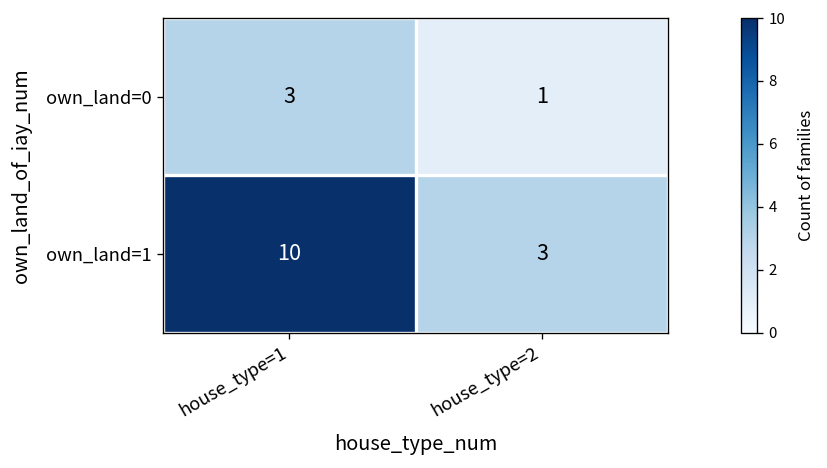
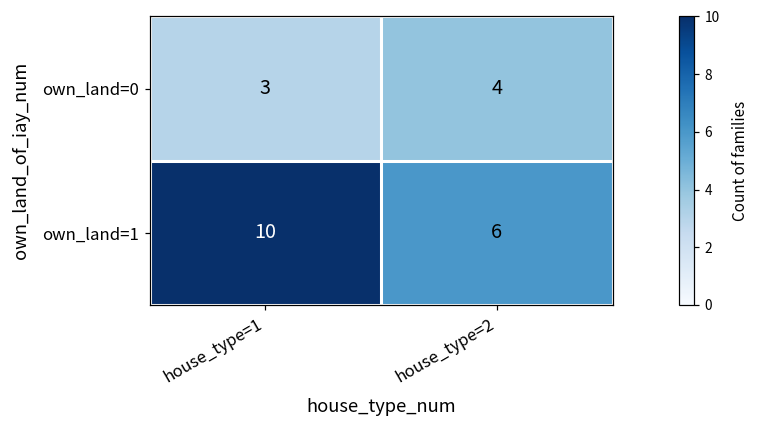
own_land=0, house_type=2: 1 -> 4
own_land=1, house_type=2: 3 -> 6
